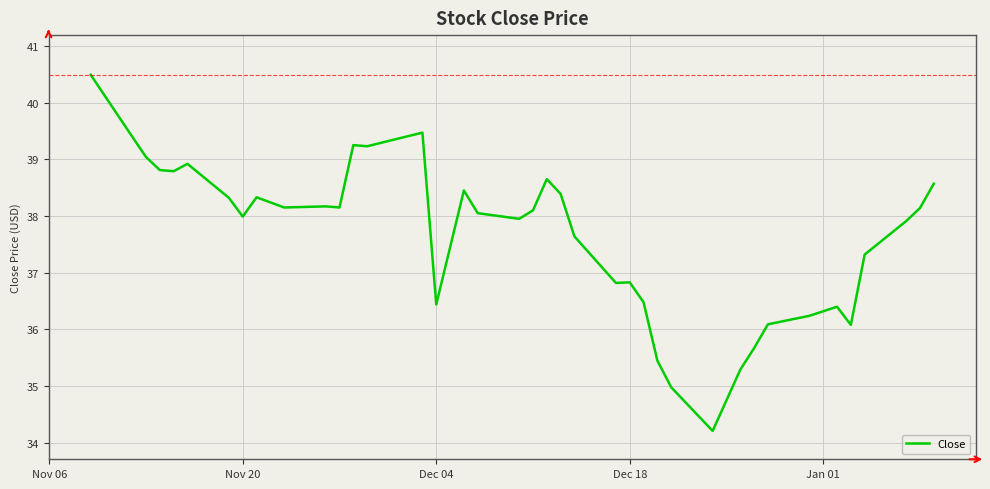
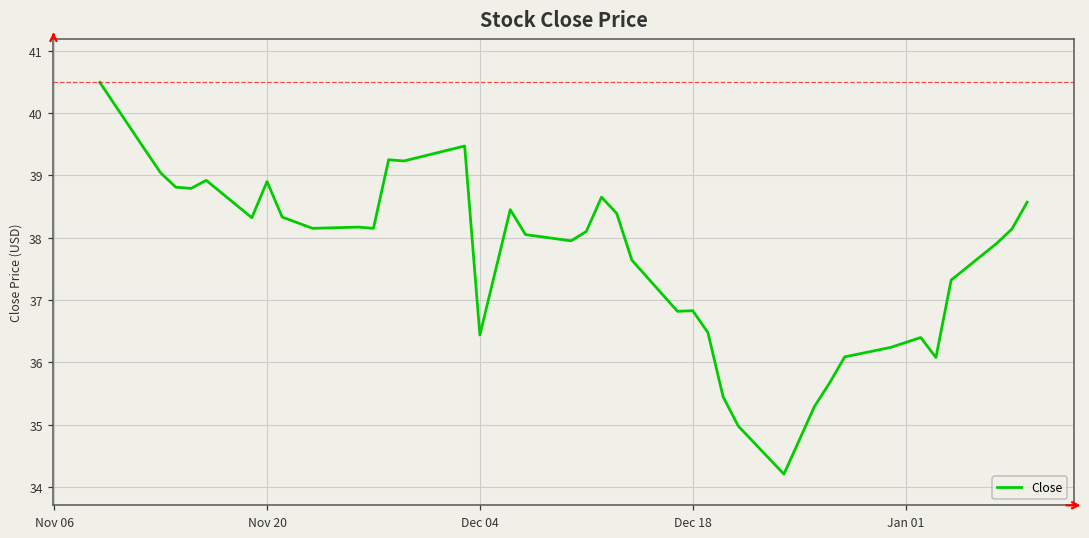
Nov 20: 38.0 -> 38.9
